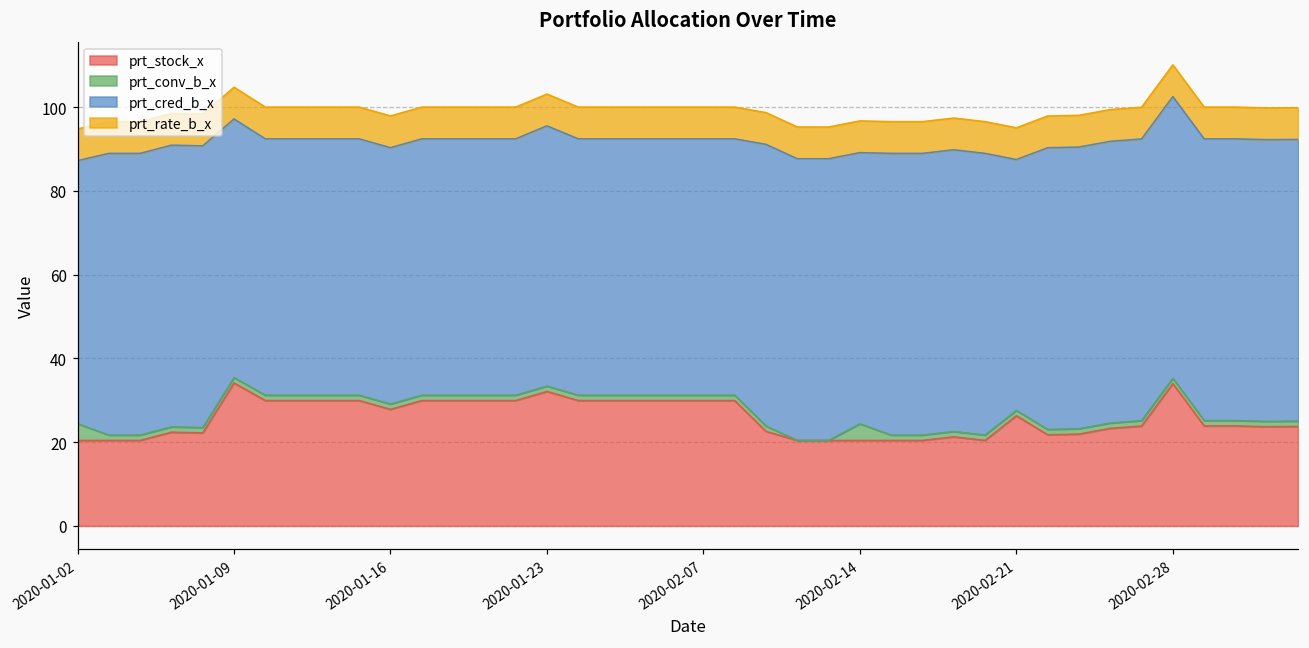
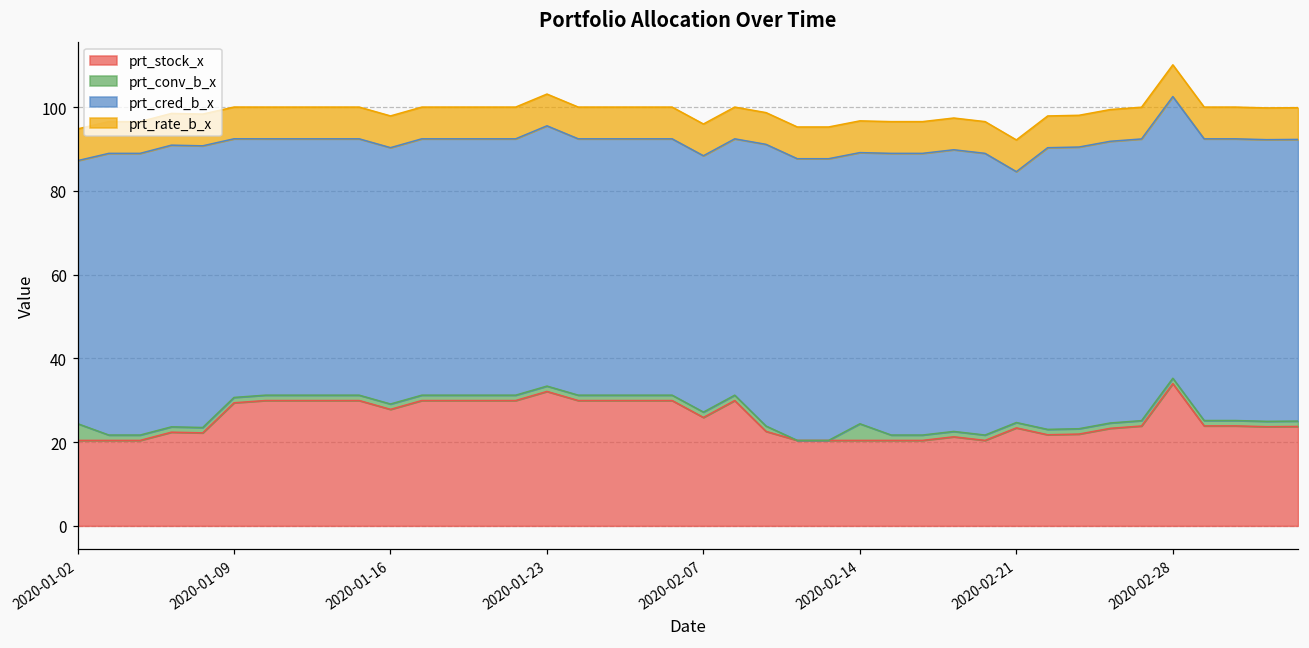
prt_stock_x, 2020-01-09: 34 -> 29
prt_stock_x, 2020-02-07: 30 -> 26
prt_stock_x, 2020-02-21: 26 -> 23
